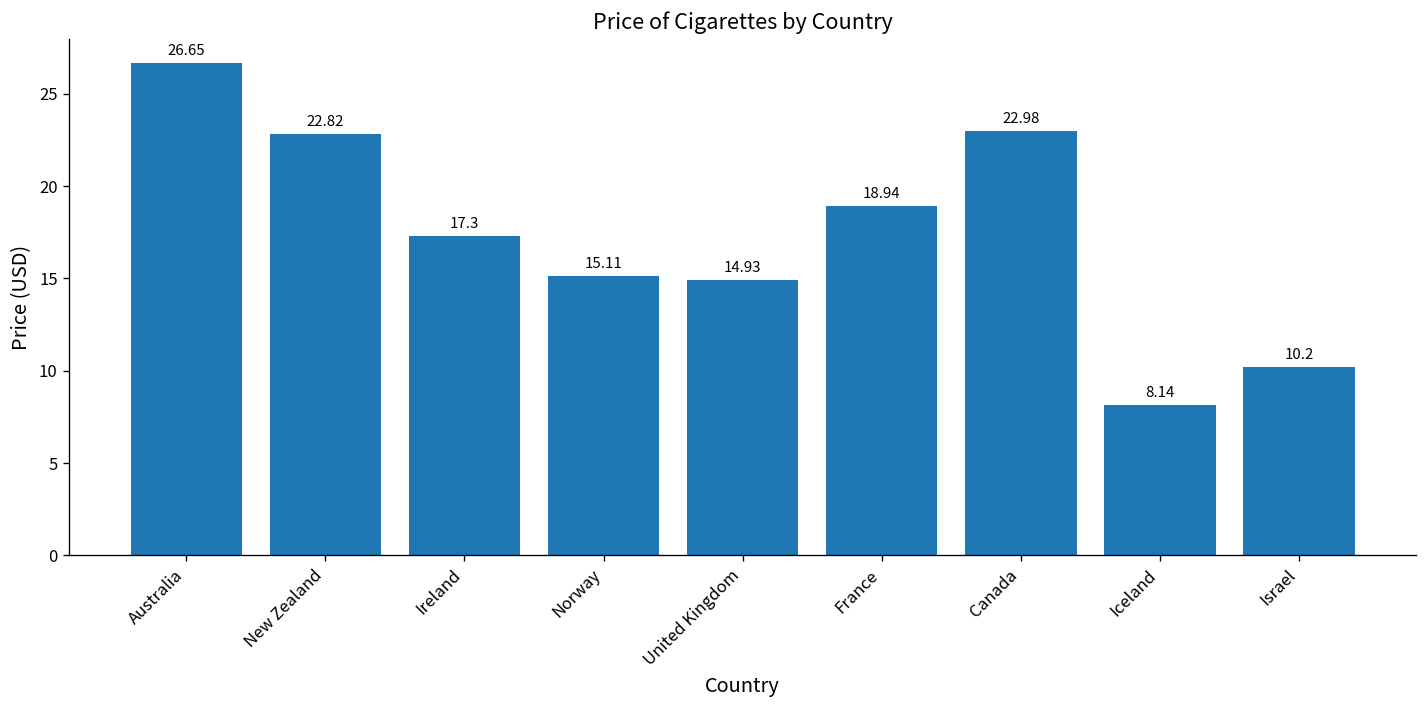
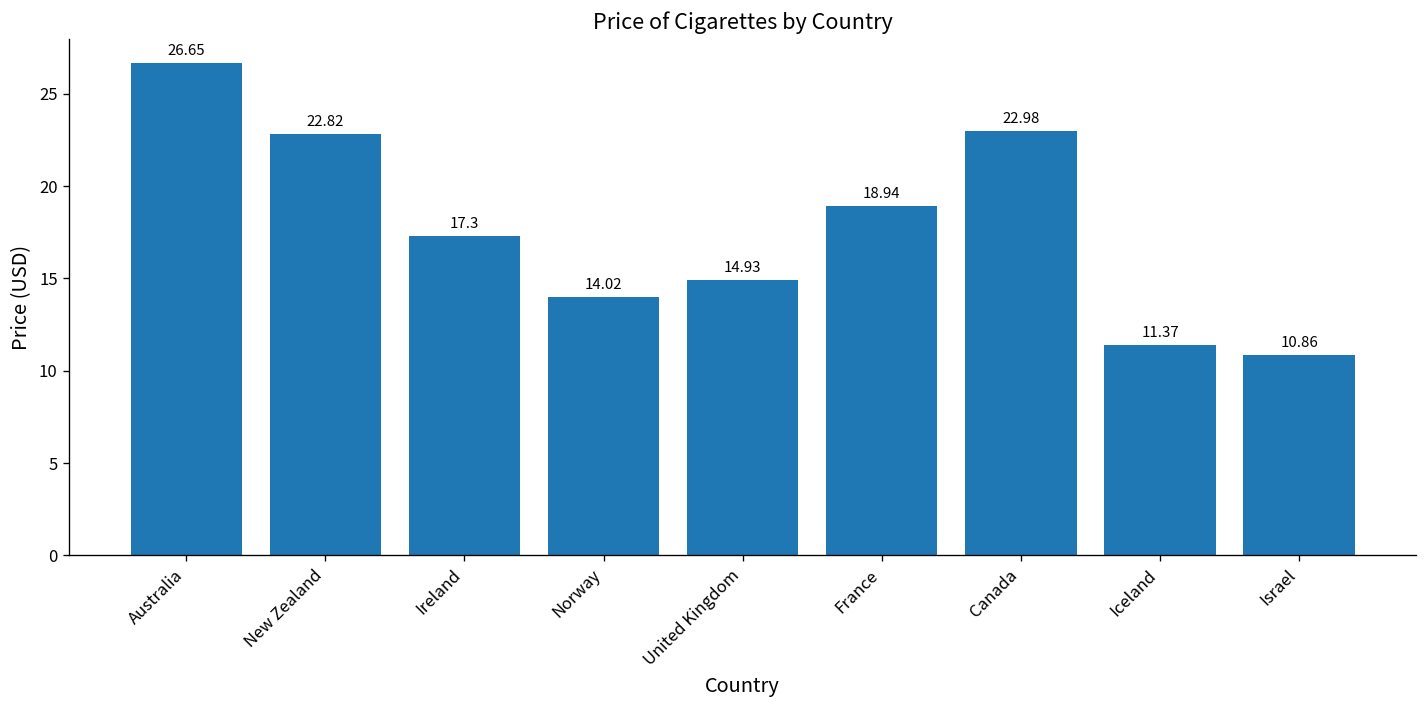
Norway: 15.11 -> 14.02
Iceland: 8.14 -> 11.37
Israel: 10.2 -> 10.86
